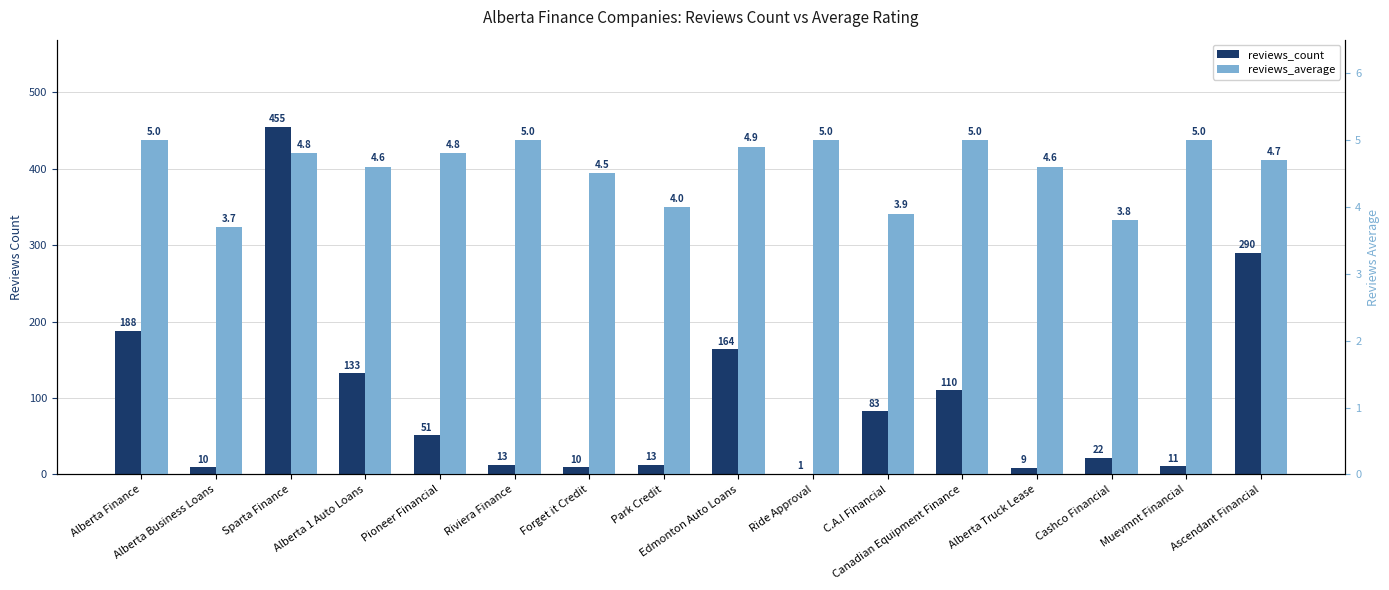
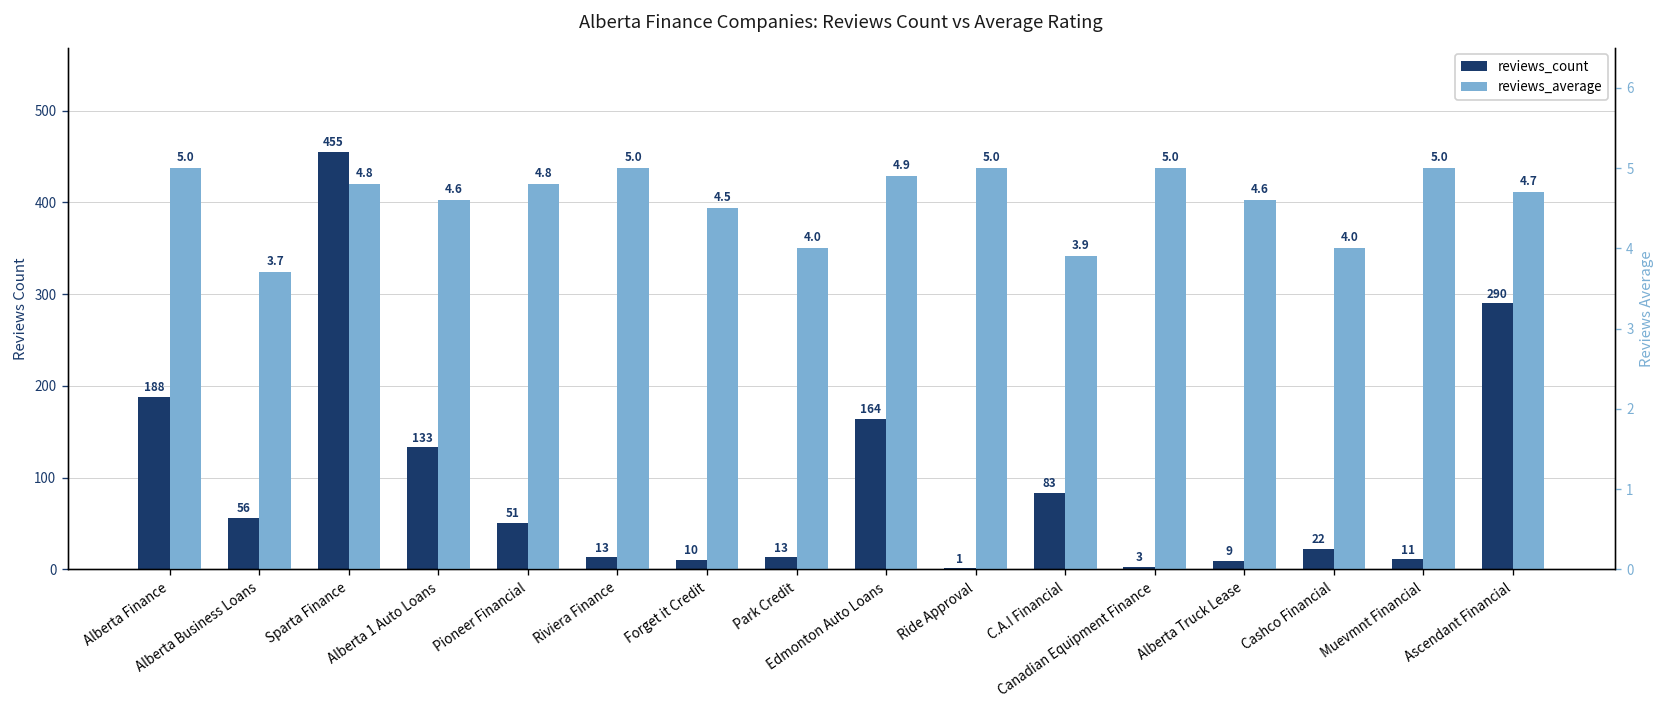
reviews_count, Alberta Business Loans: 10 -> 56
reviews_count, Canadian Equipment Finance: 110 -> 3
reviews_average, Cashco Financial: 3.8 -> 4.0
